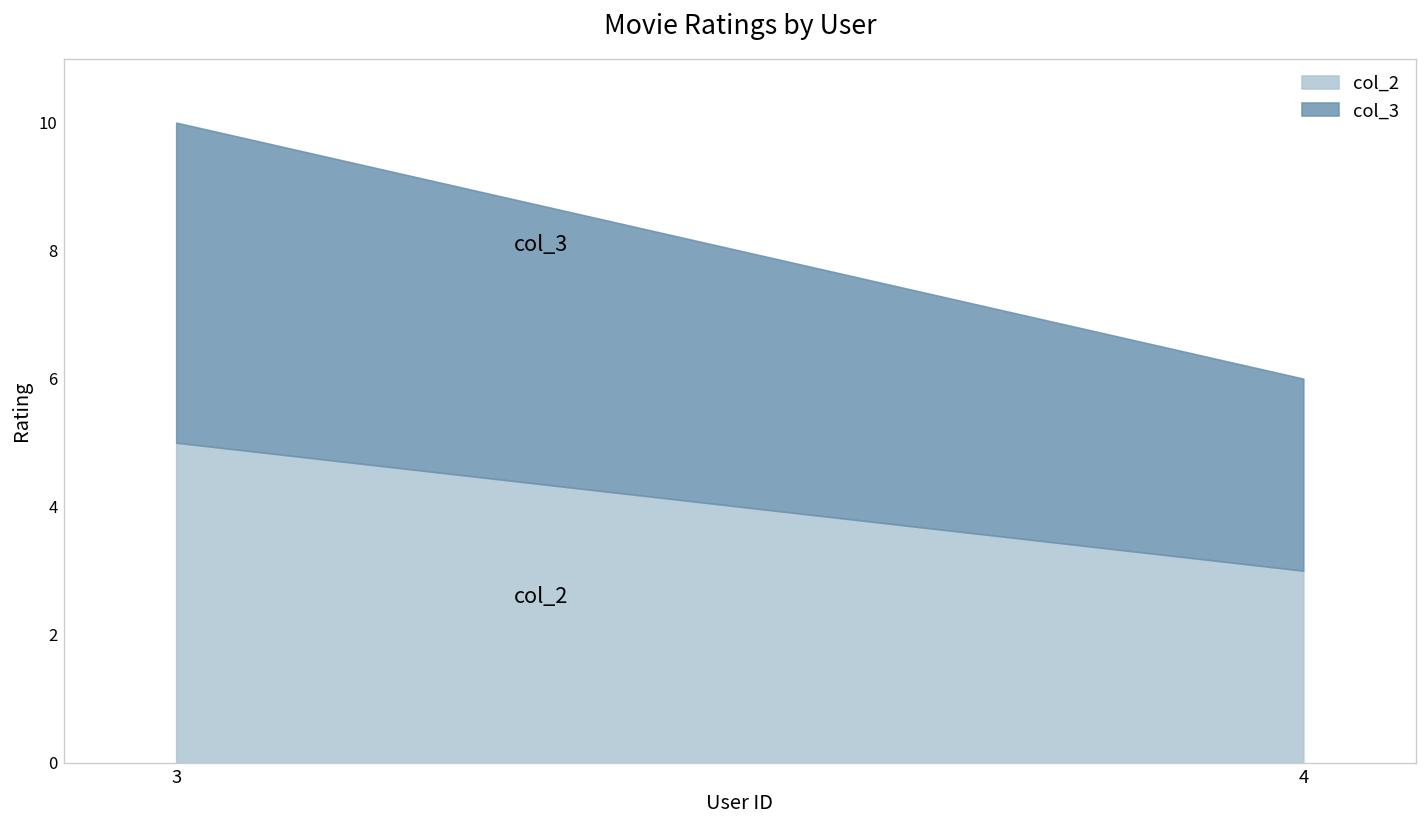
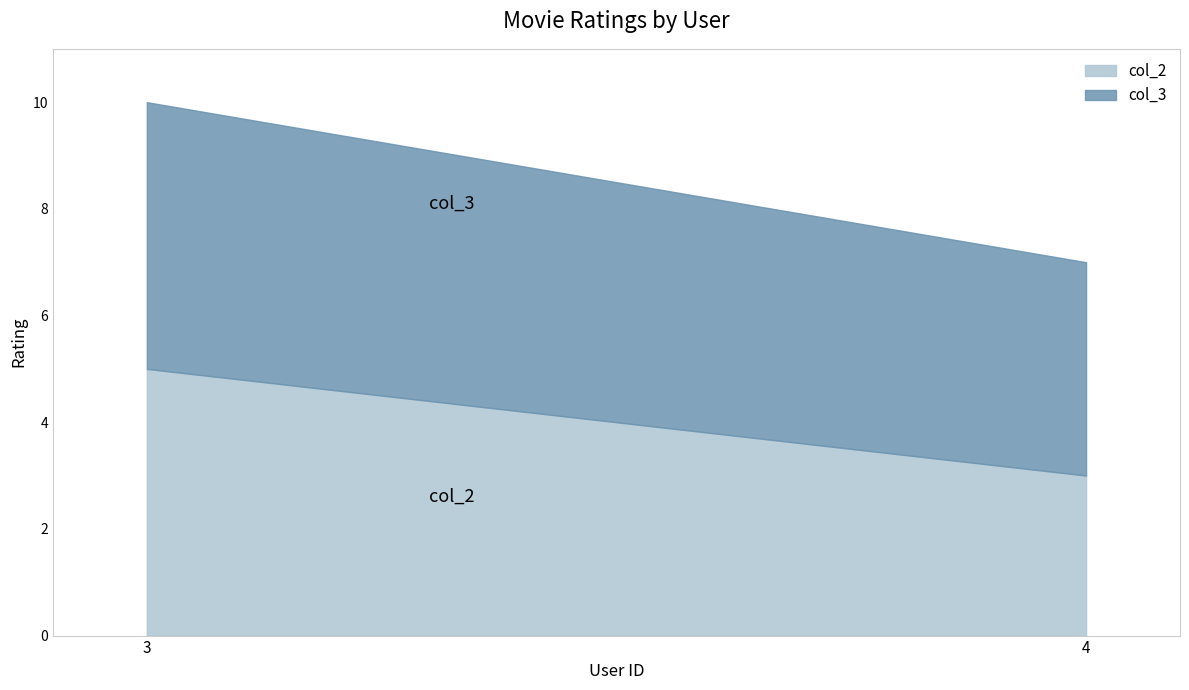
col_3, 4: 3 -> 4
